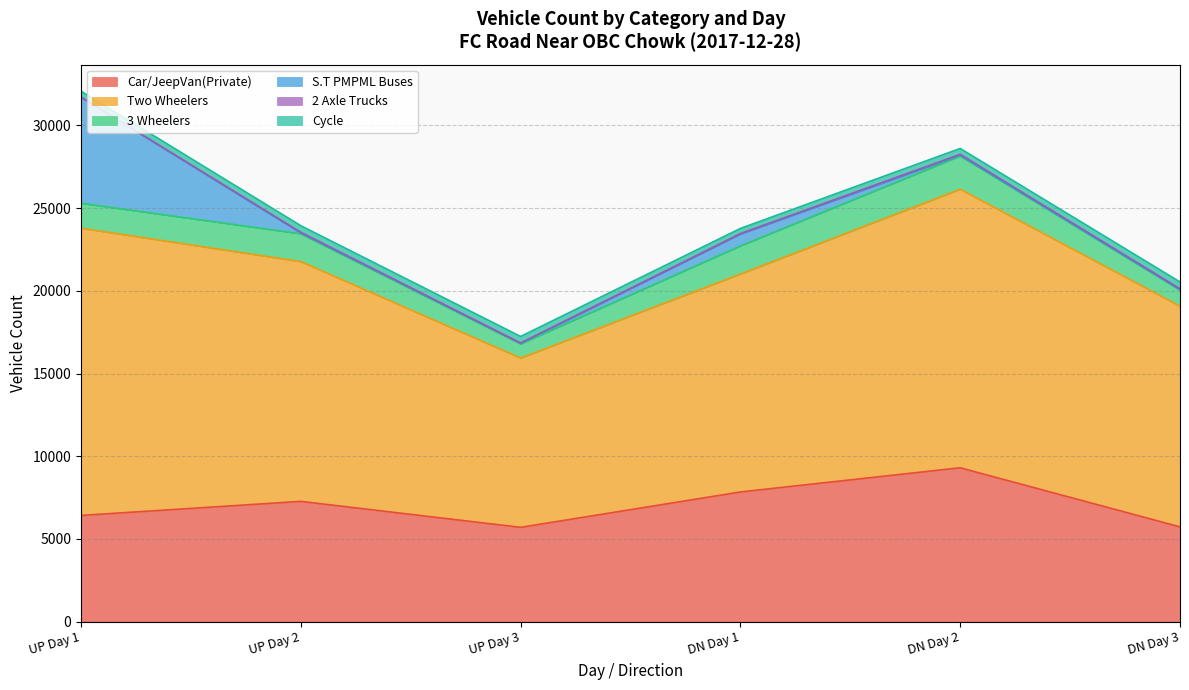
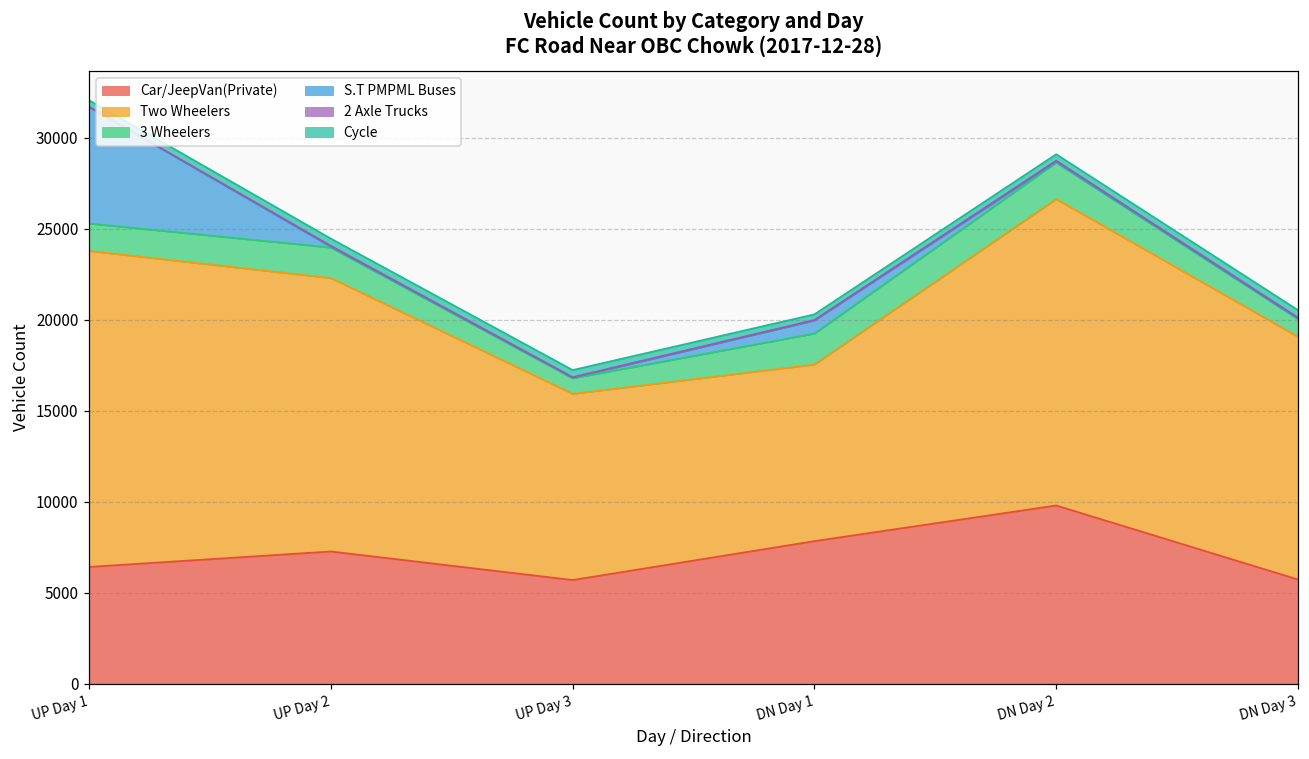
Two Wheelers, UP Day 2: 14500 -> 15000
Two Wheelers, DN Day 1: 13200 -> 9700
Car/JeepVan(Private), DN Day 2: 9300 -> 9800
